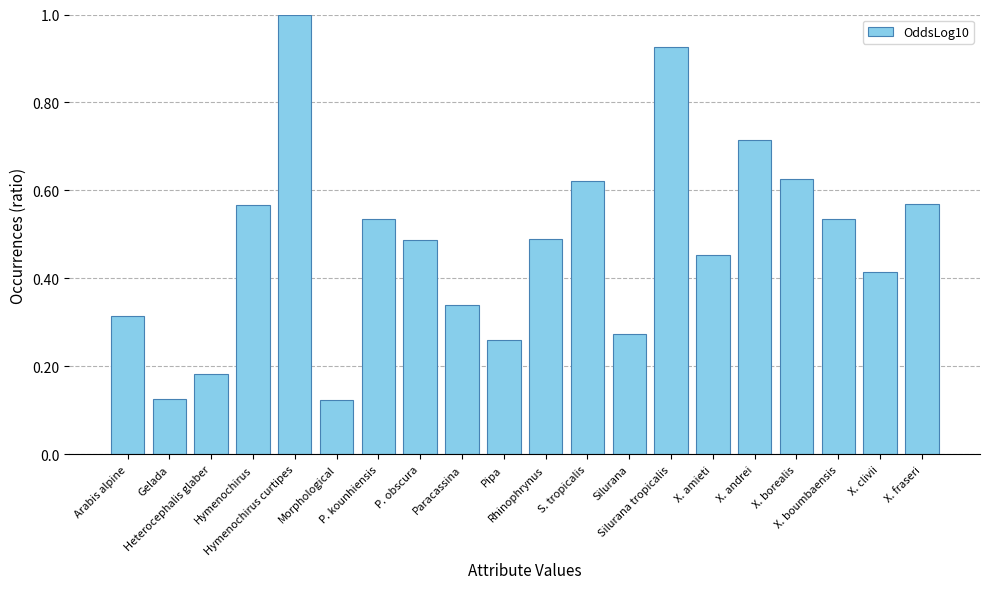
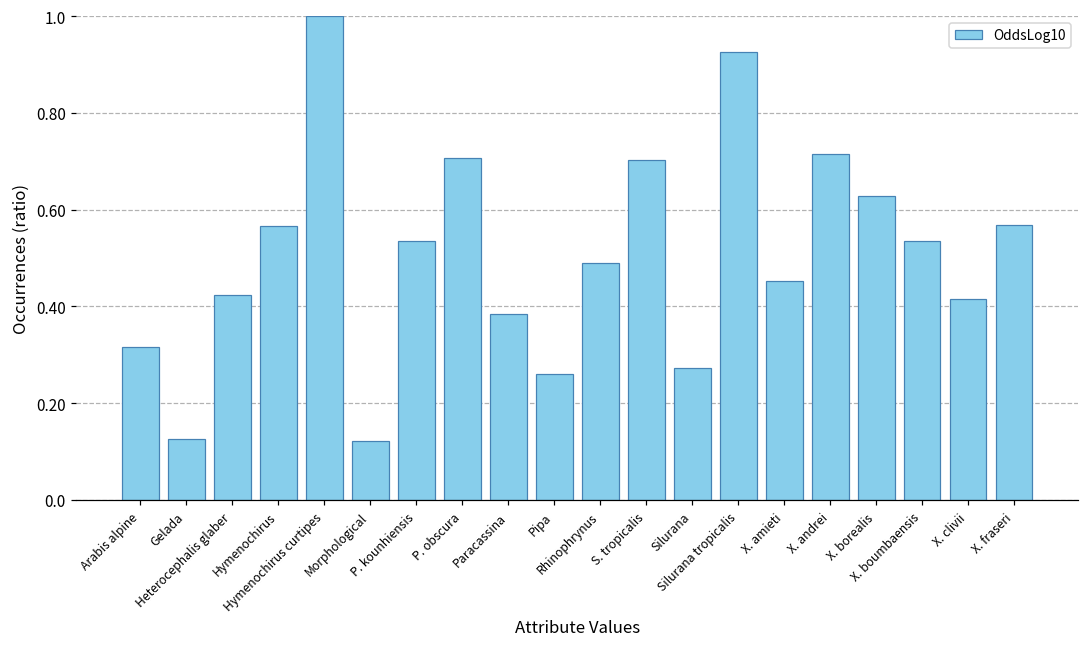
Heterocephalis glaber: 0.18 -> 0.42
P. obscura: 0.49 -> 0.71
Paracassina: 0.34 -> 0.39
S. tropicalis: 0.62 -> 0.70
